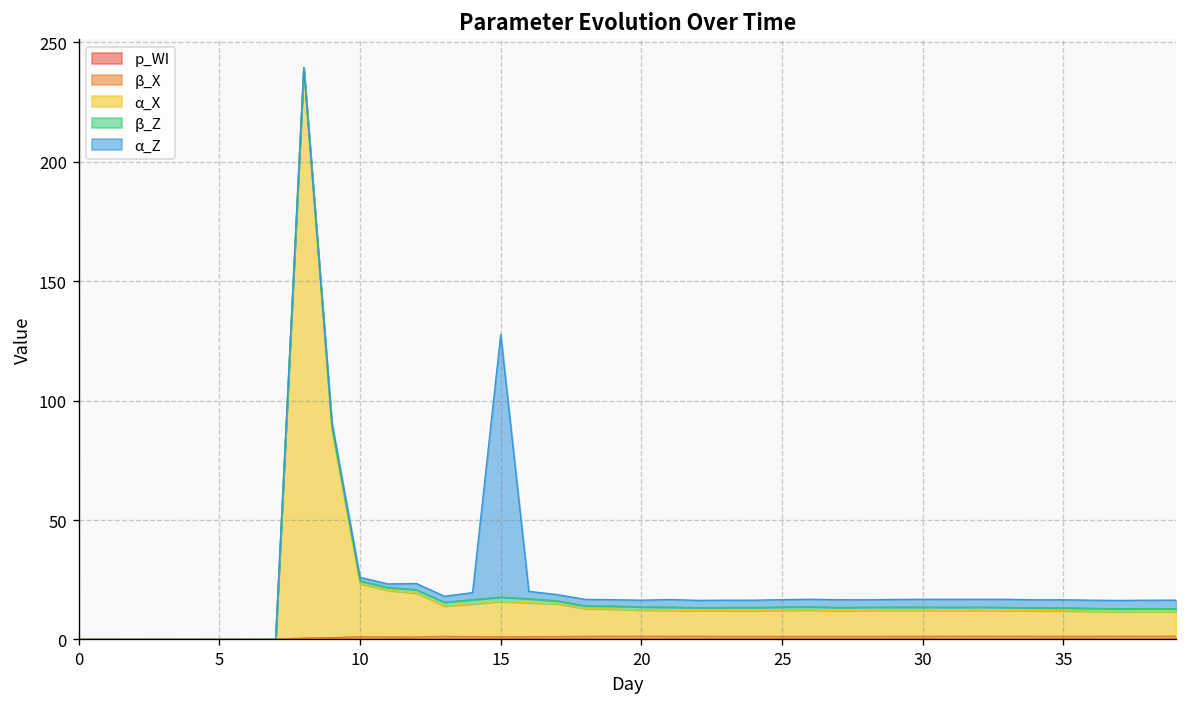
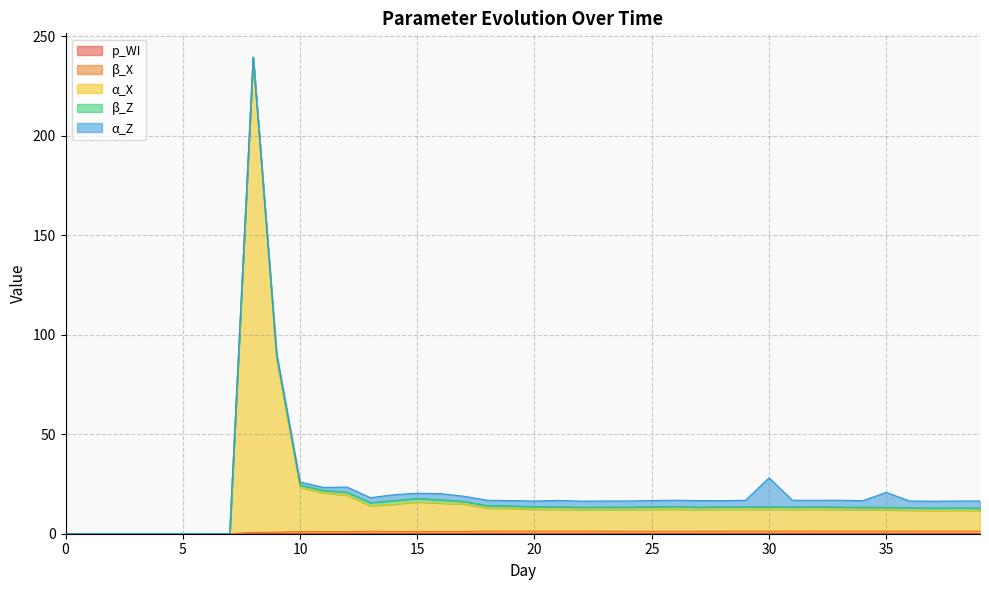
α_Z, 15: 110 -> 3
α_Z, 30: 3 -> 15
α_Z, 35: 3 -> 8
